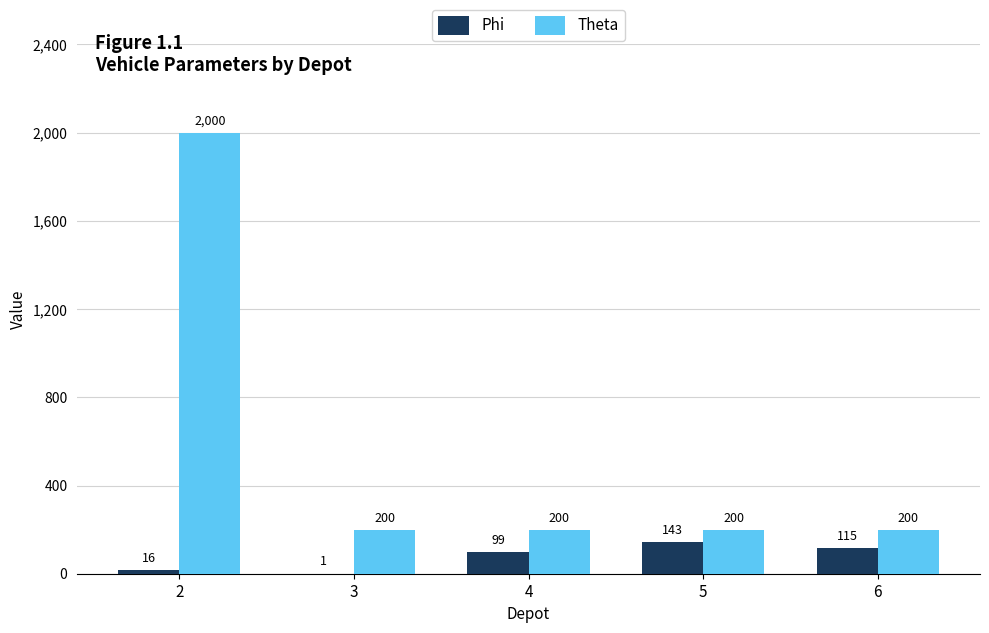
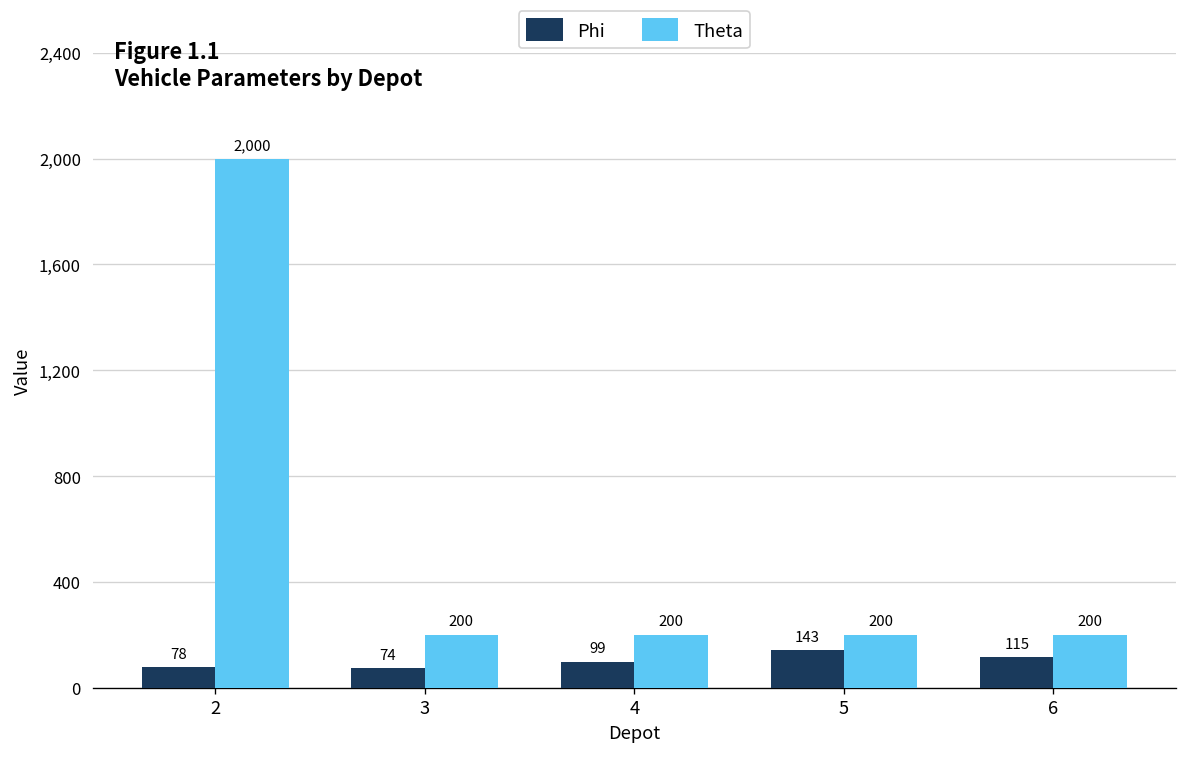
Phi, 2: 16 -> 78
Phi, 3: 1 -> 74
